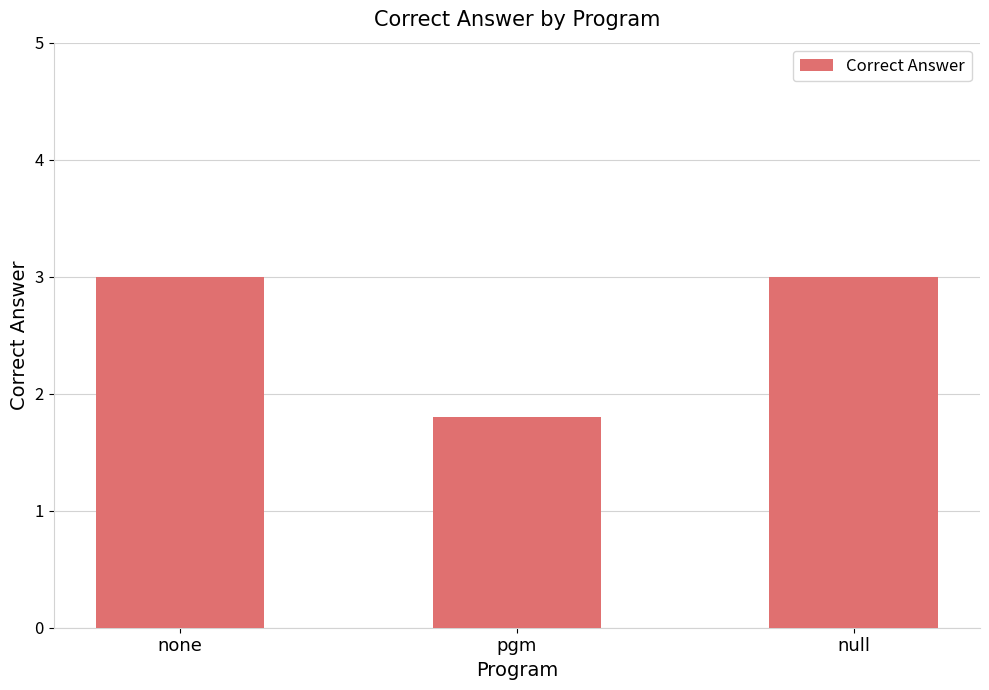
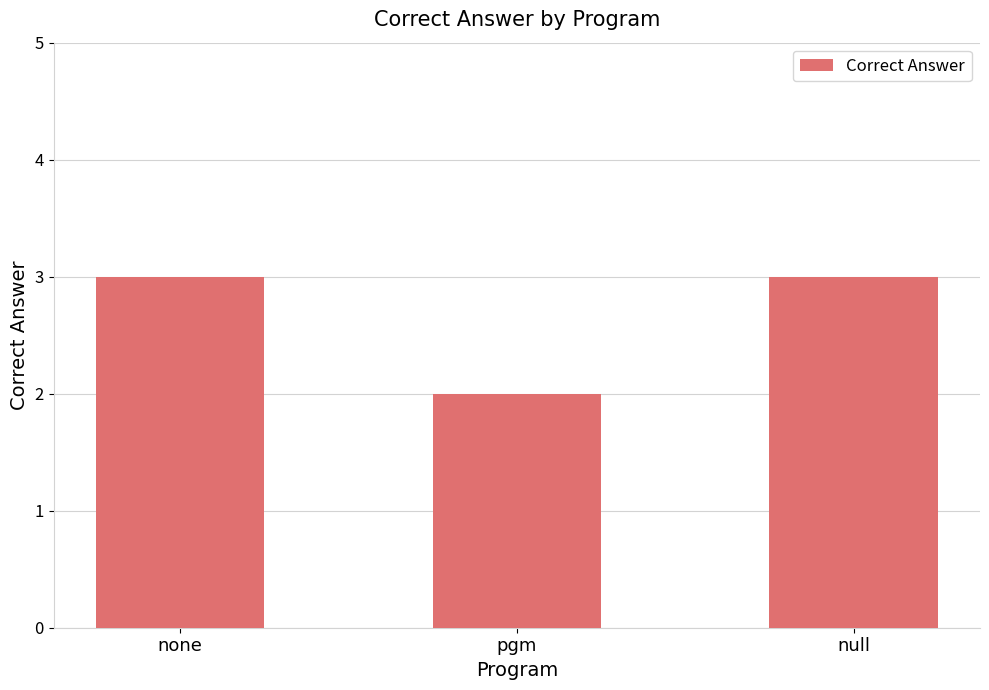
pgm: 1.8 -> 2.0
